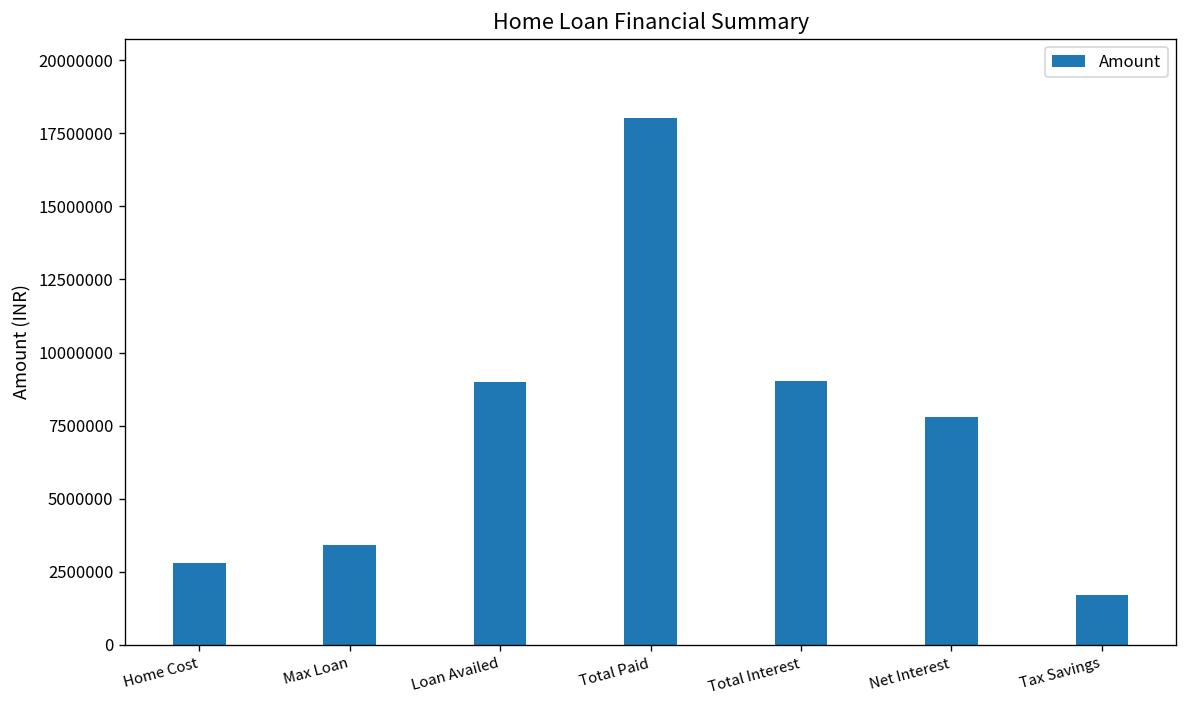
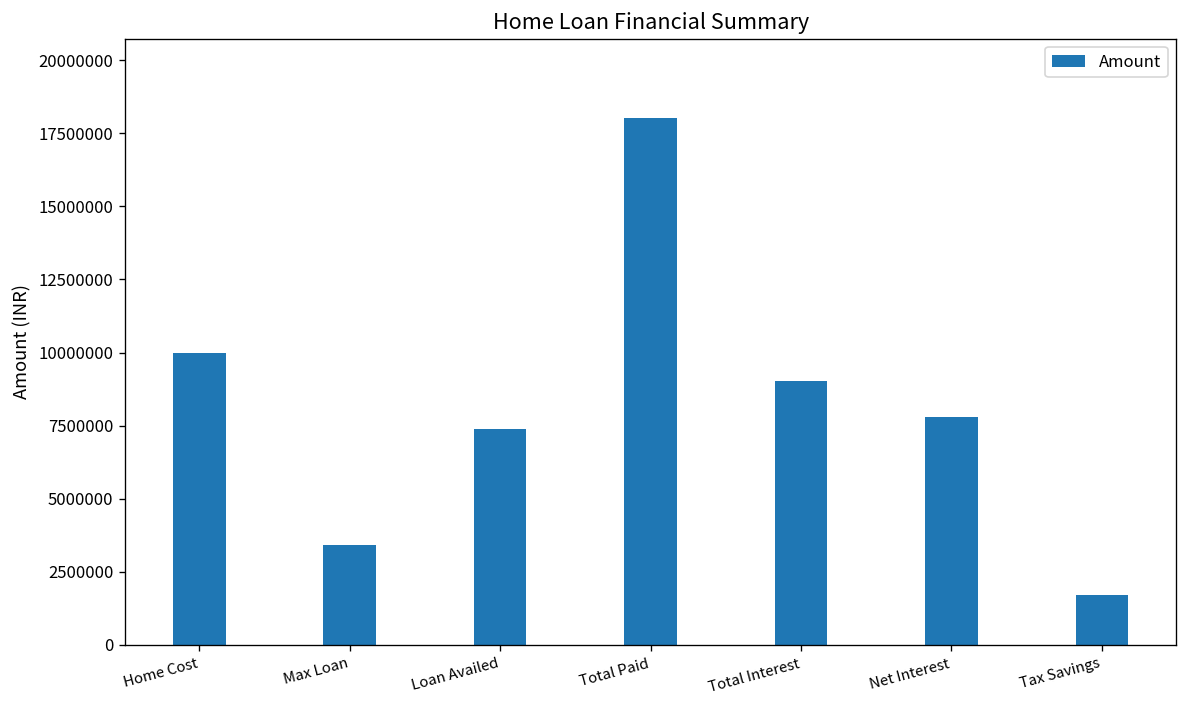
Home Cost: 2800000 -> 10000000
Loan Availed: 9000000 -> 7400000
